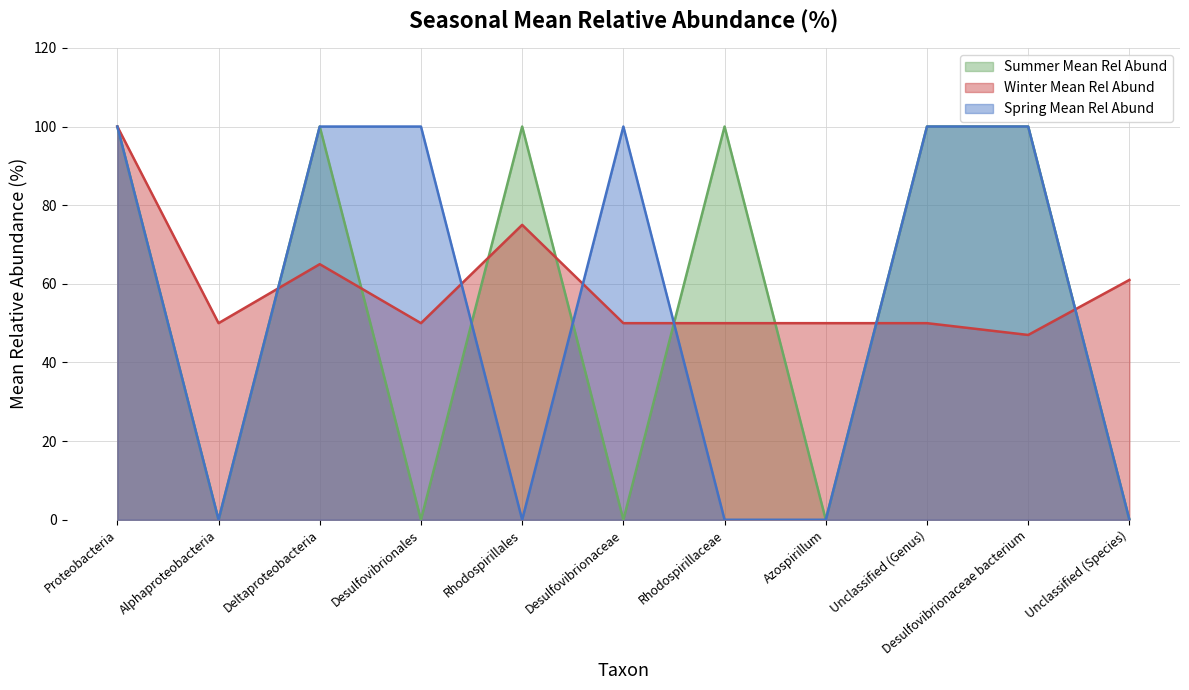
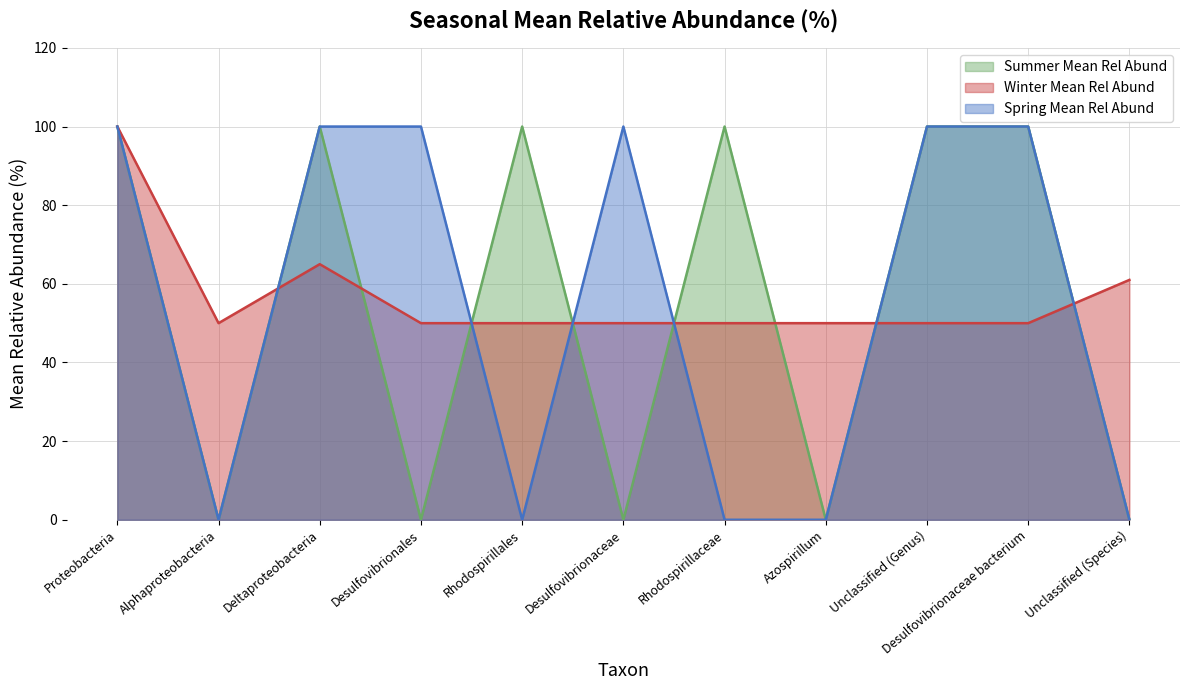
Winter Mean Rel Abund, Rhodospirillales: 75 -> 50
Winter Mean Rel Abund, Desulfovibrionaceae bacterium: 47 -> 50
